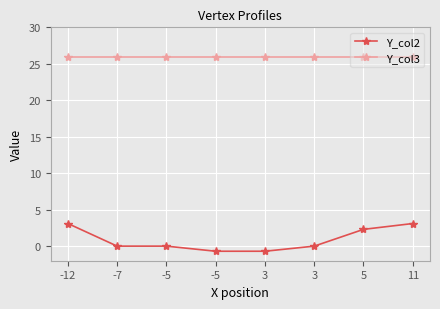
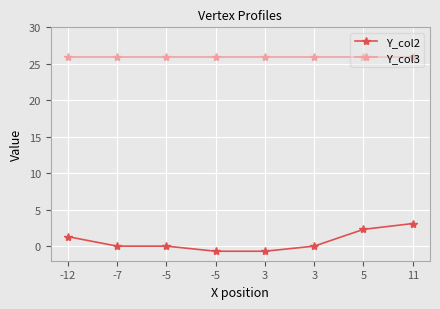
Y_col2, -12: 3 -> 1
